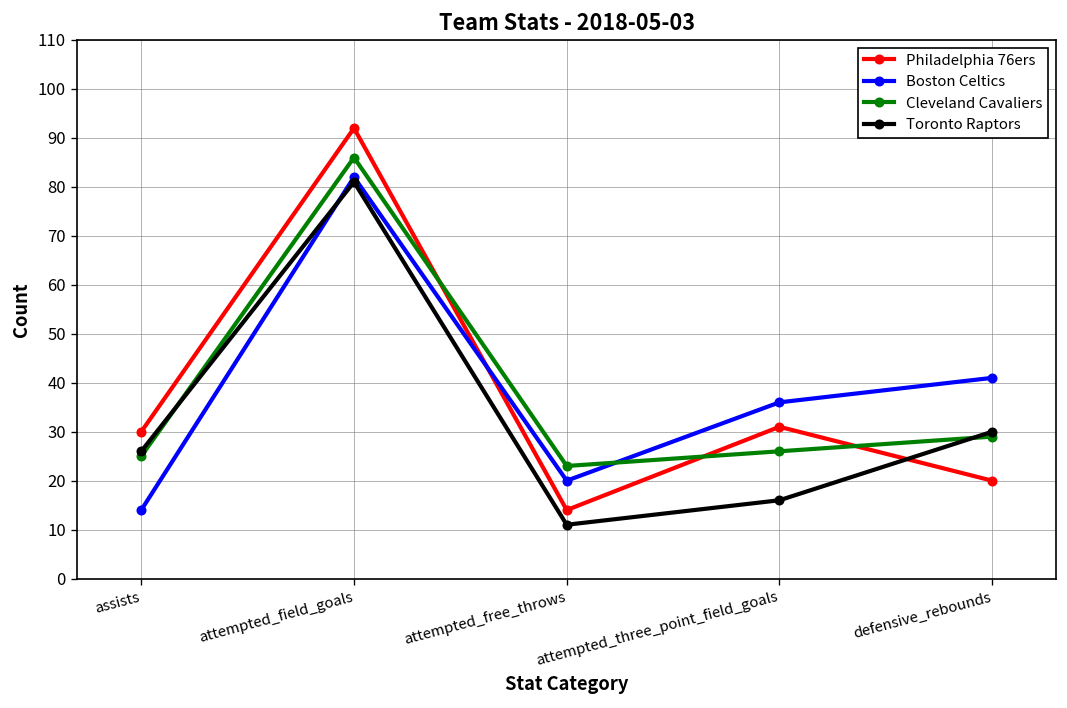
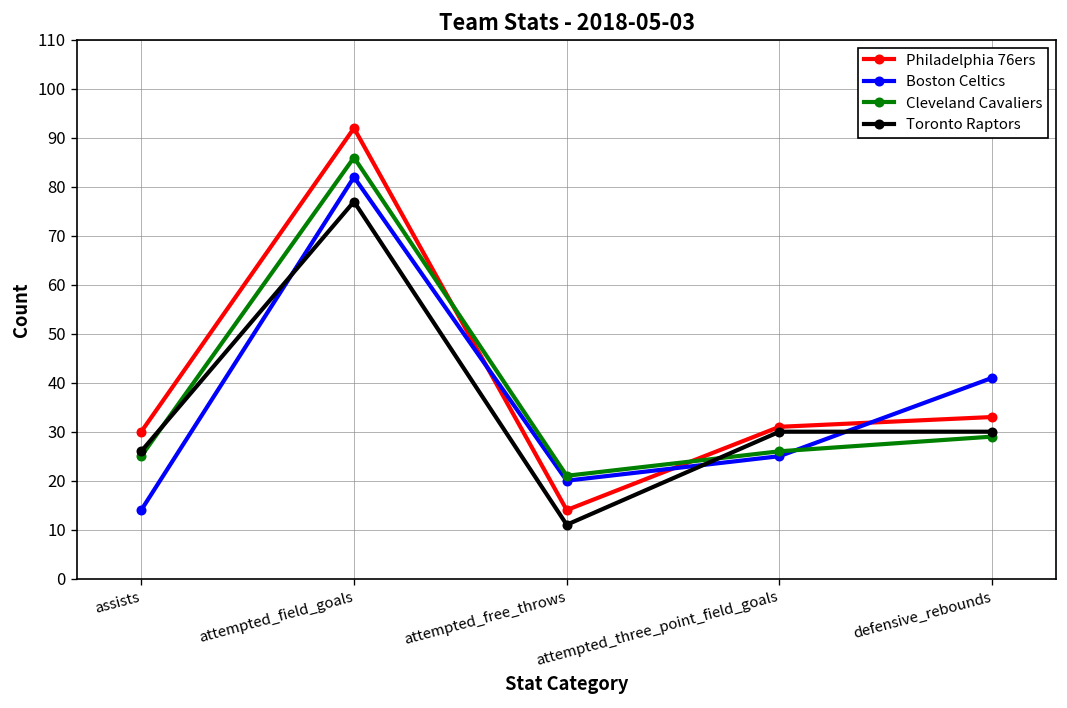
Toronto Raptors, attempted_field_goals: 81 -> 77
Cleveland Cavaliers, attempted_free_throws: 23 -> 21
Boston Celtics, attempted_three_point_field_goals: 36 -> 25
Toronto Raptors, attempted_three_point_field_goals: 16 -> 30
Philadelphia 76ers, defensive_rebounds: 20 -> 33
